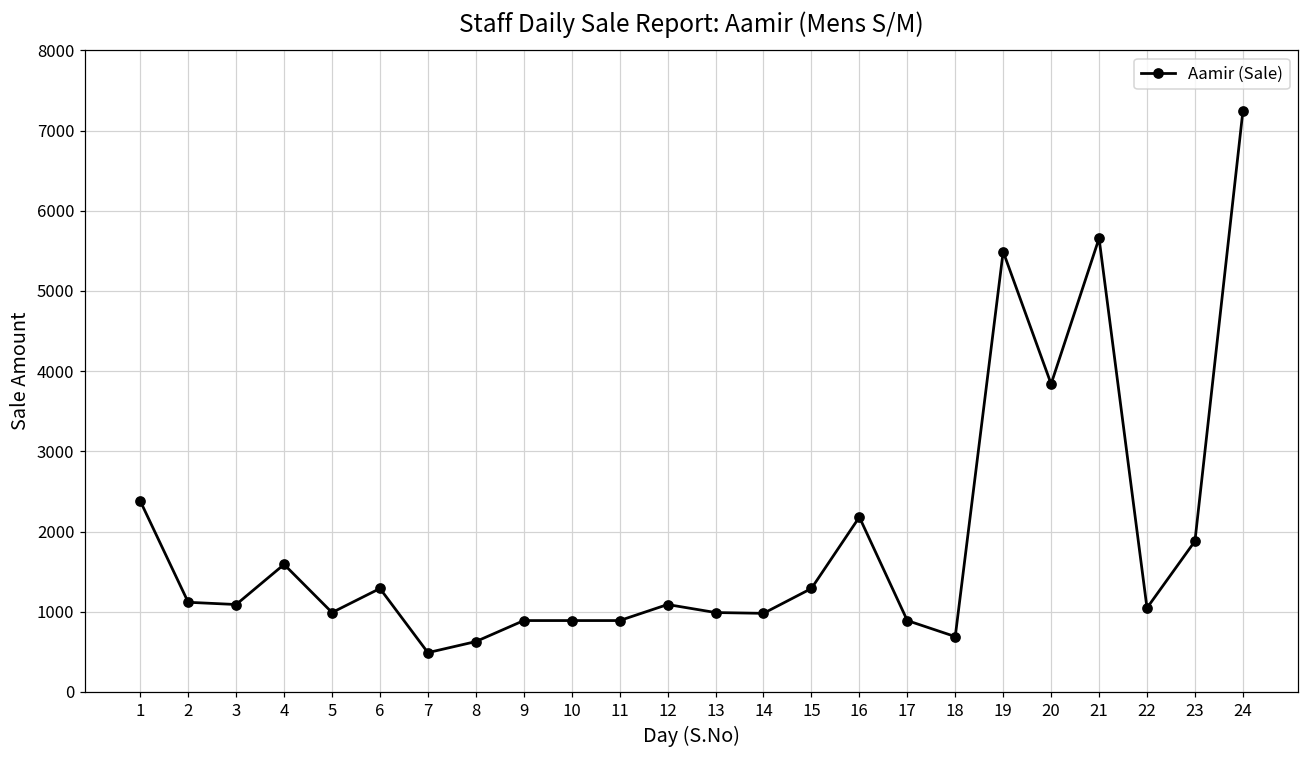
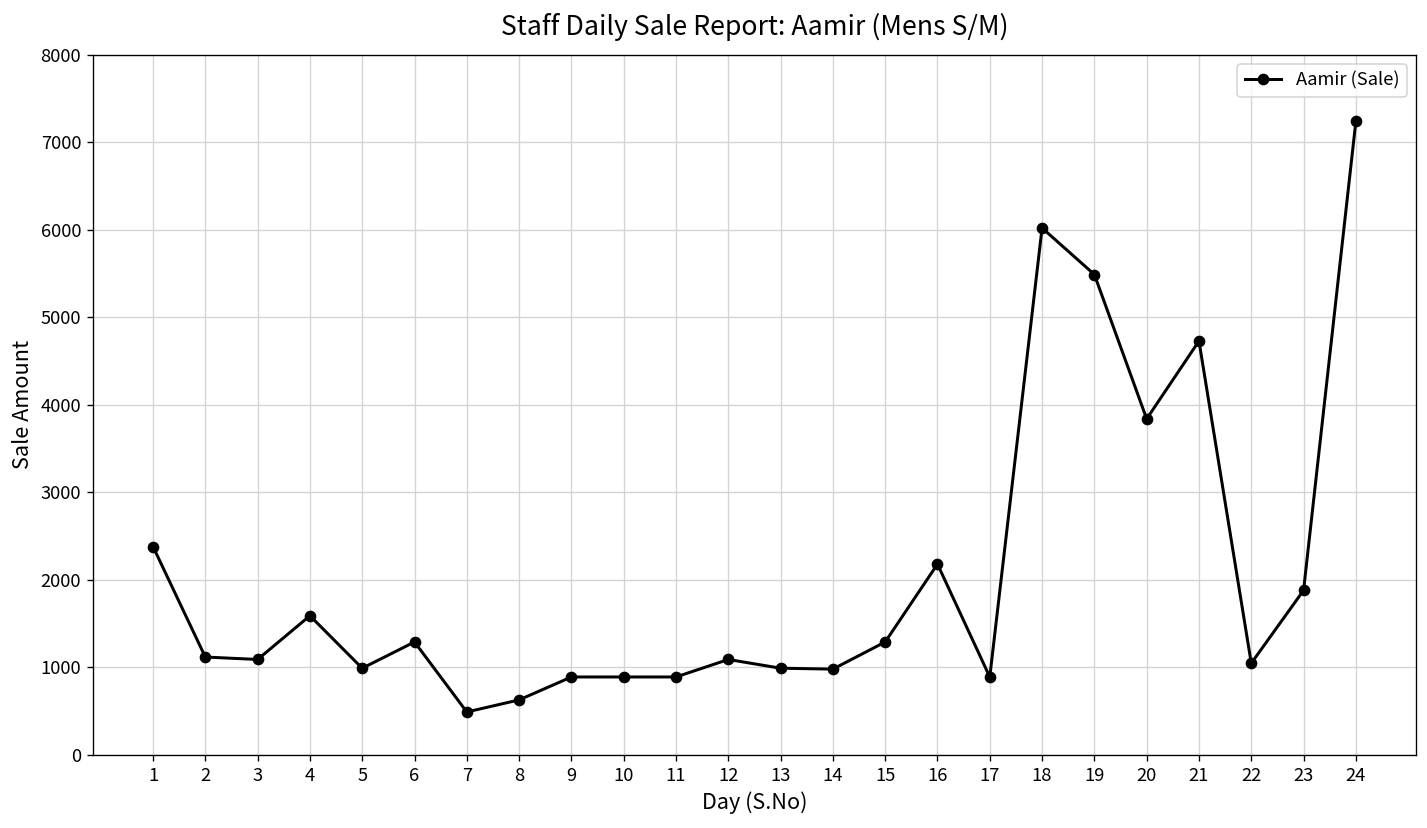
18: 700 -> 6000
21: 5700 -> 4700
